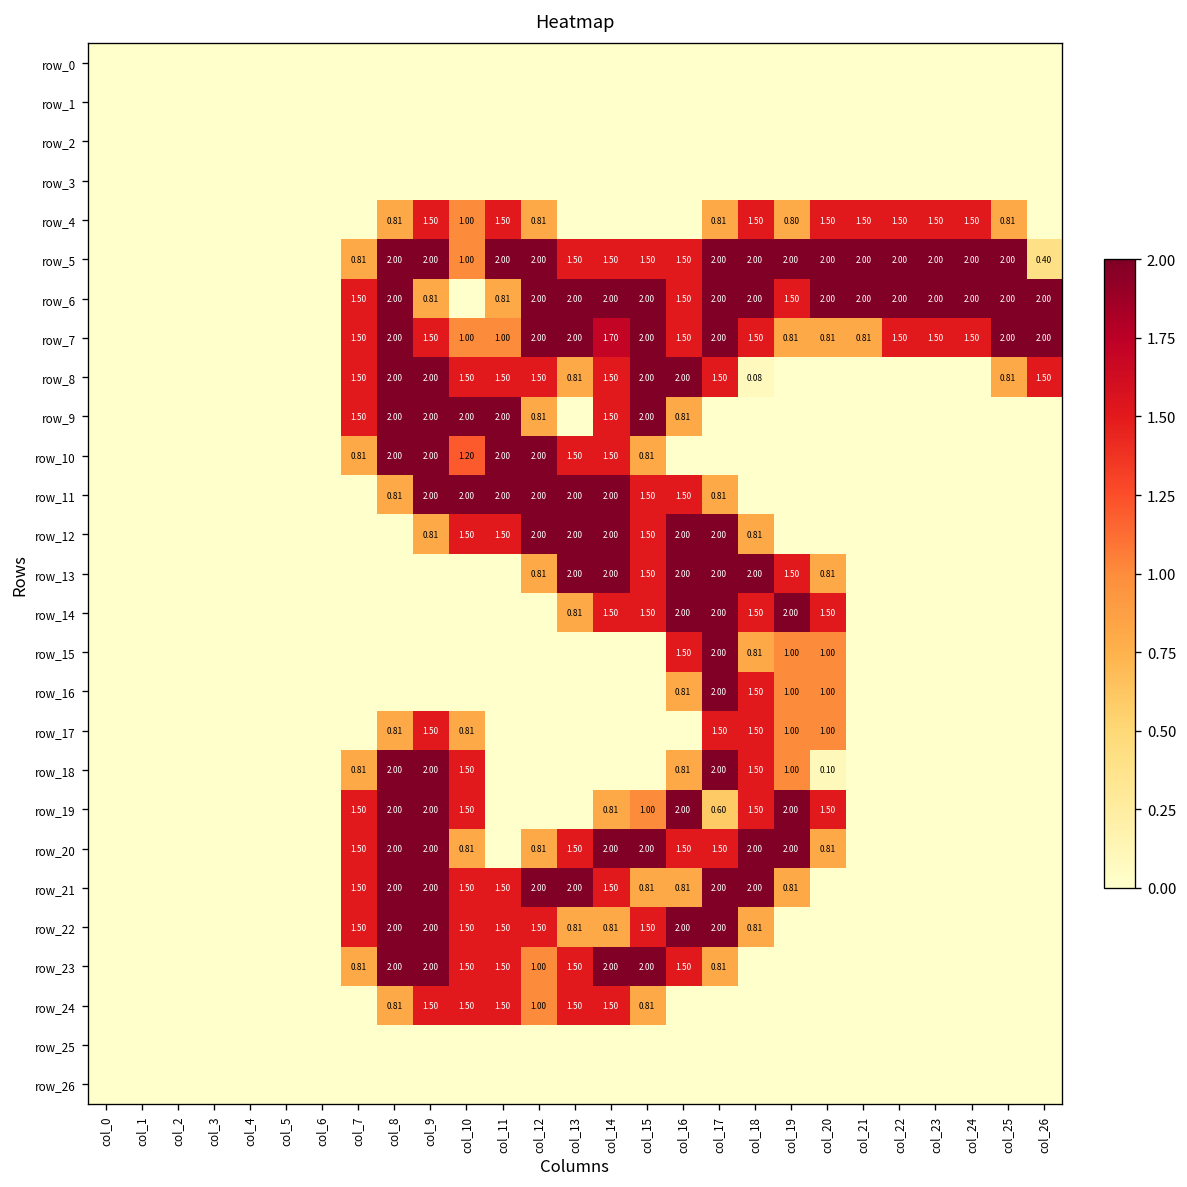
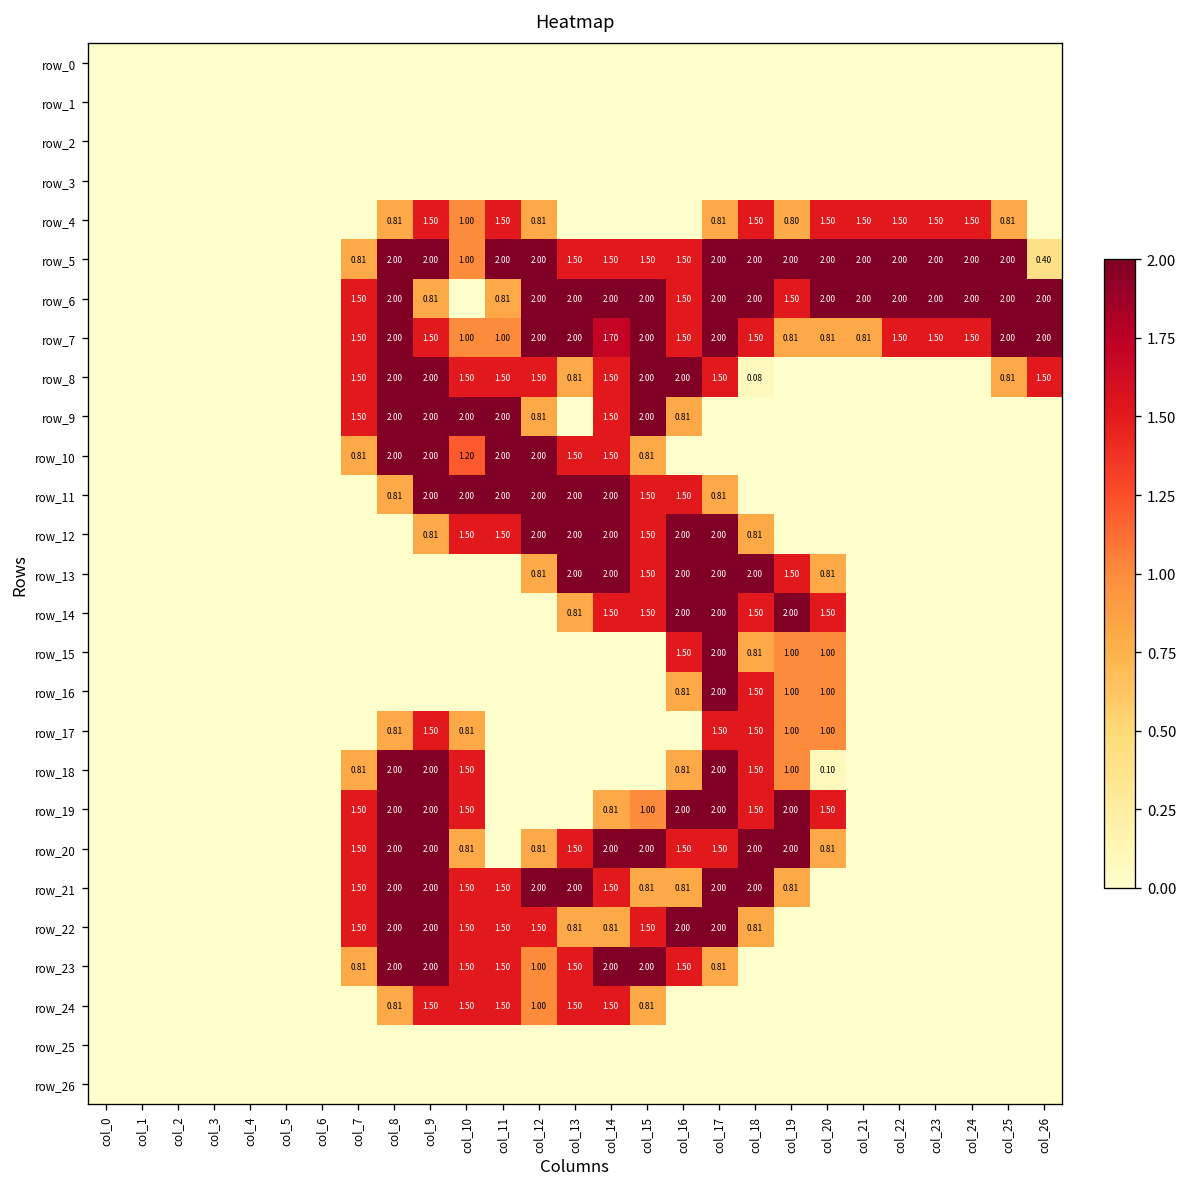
row_19, col_17: 0.60 -> 2.00
